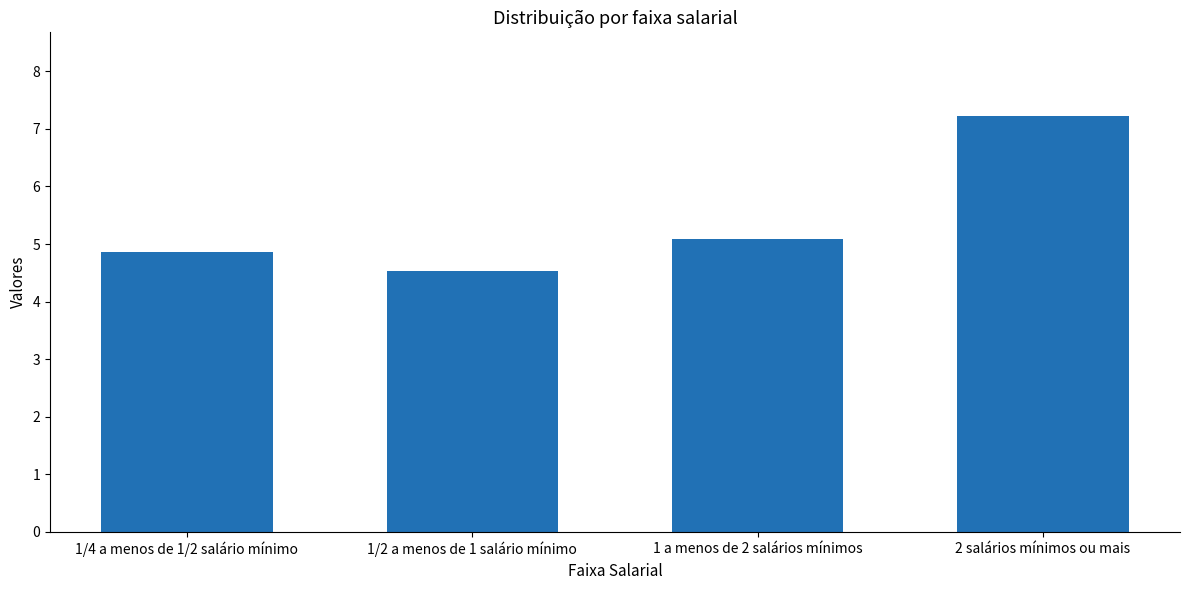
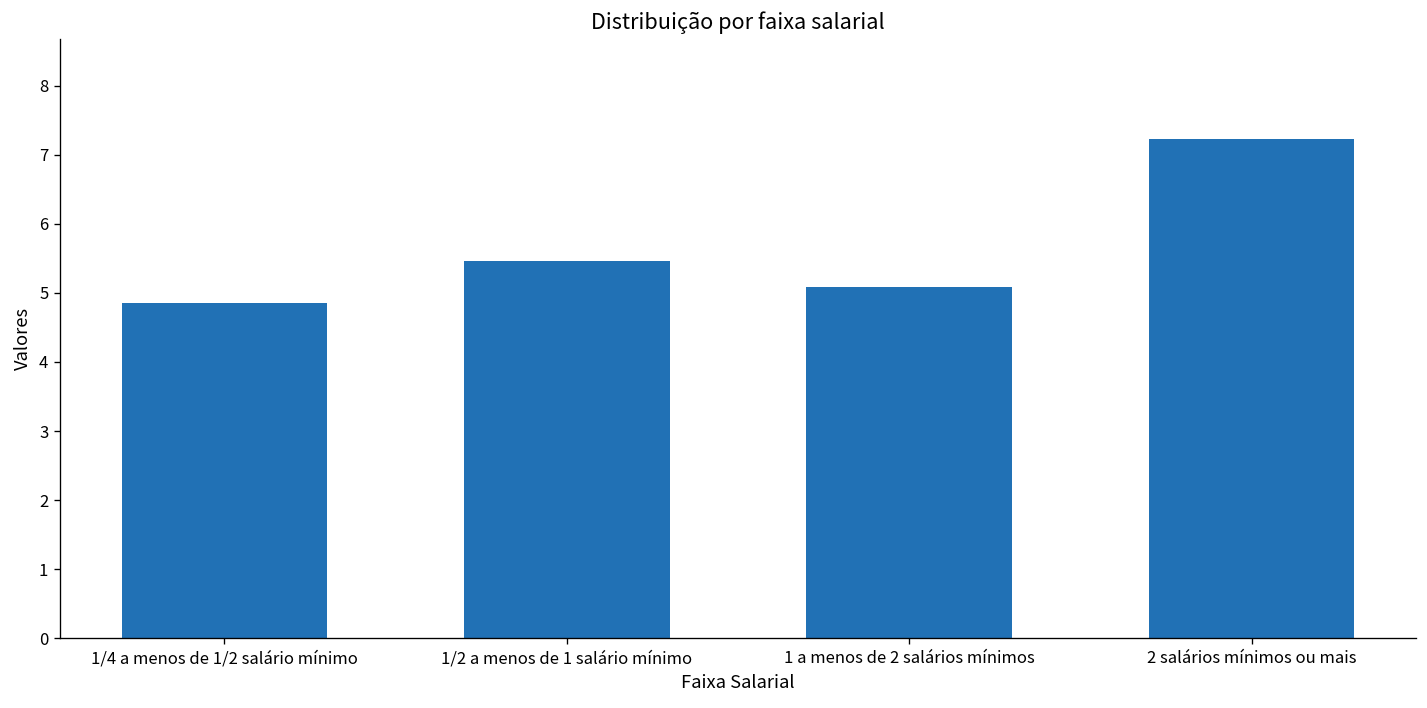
1/2 a menos de 1 salário mínimo: 4.5 -> 5.5
